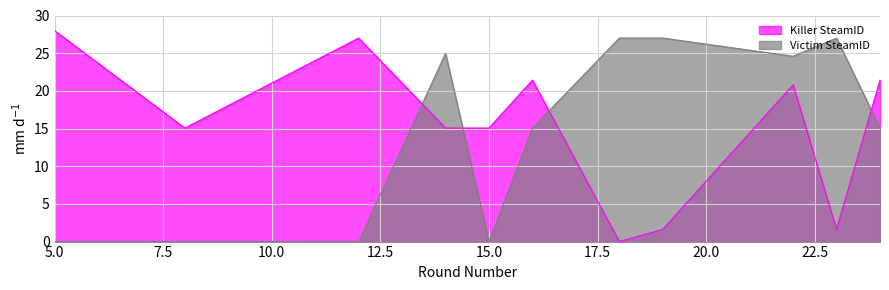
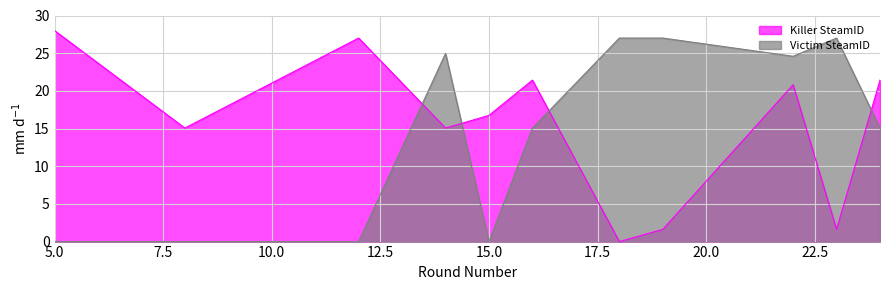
Killer SteamID, 15.0: 15 -> 17
